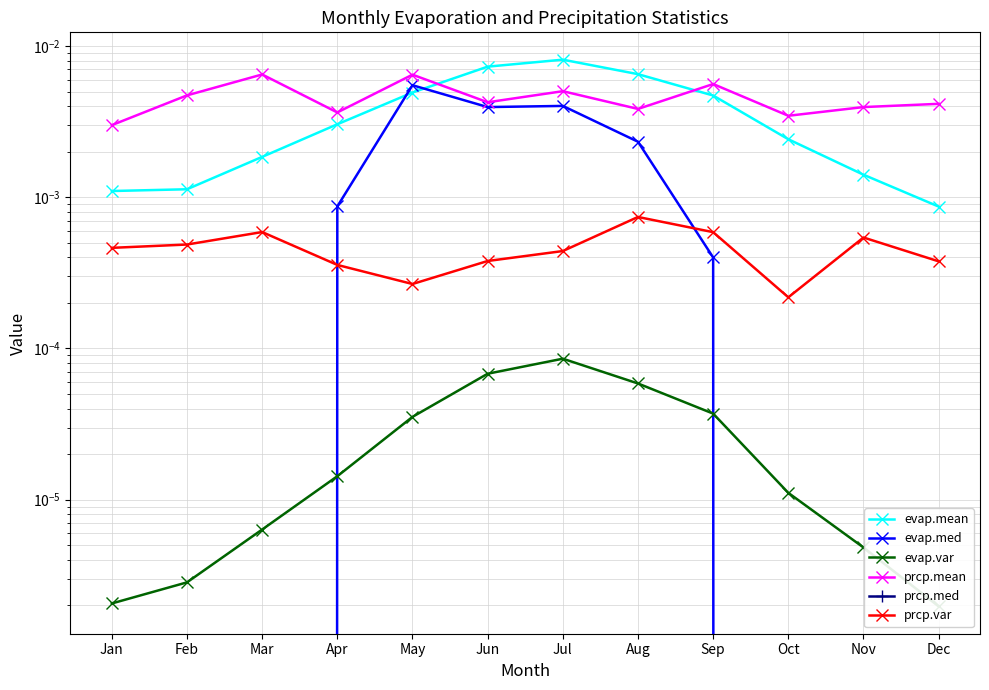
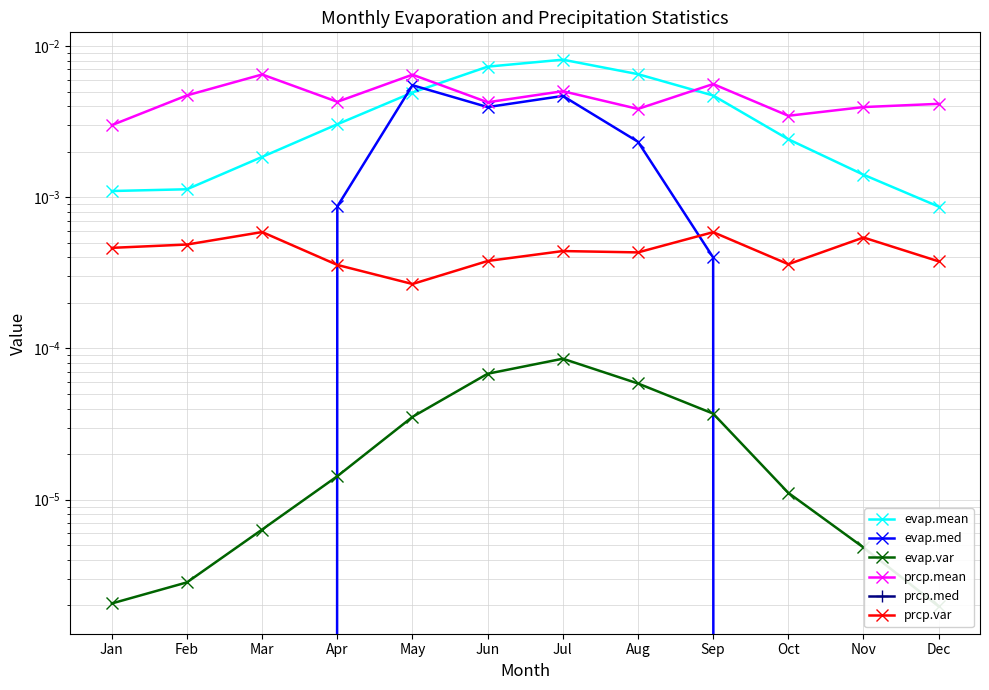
prcp.mean, Apr: 0.0036 -> 0.0043
evap.med, Jul: 0.0040 -> 0.0047
prcp.var, Aug: 0.0007 -> 0.00043
prcp.var, Oct: 0.00022 -> 0.00036
